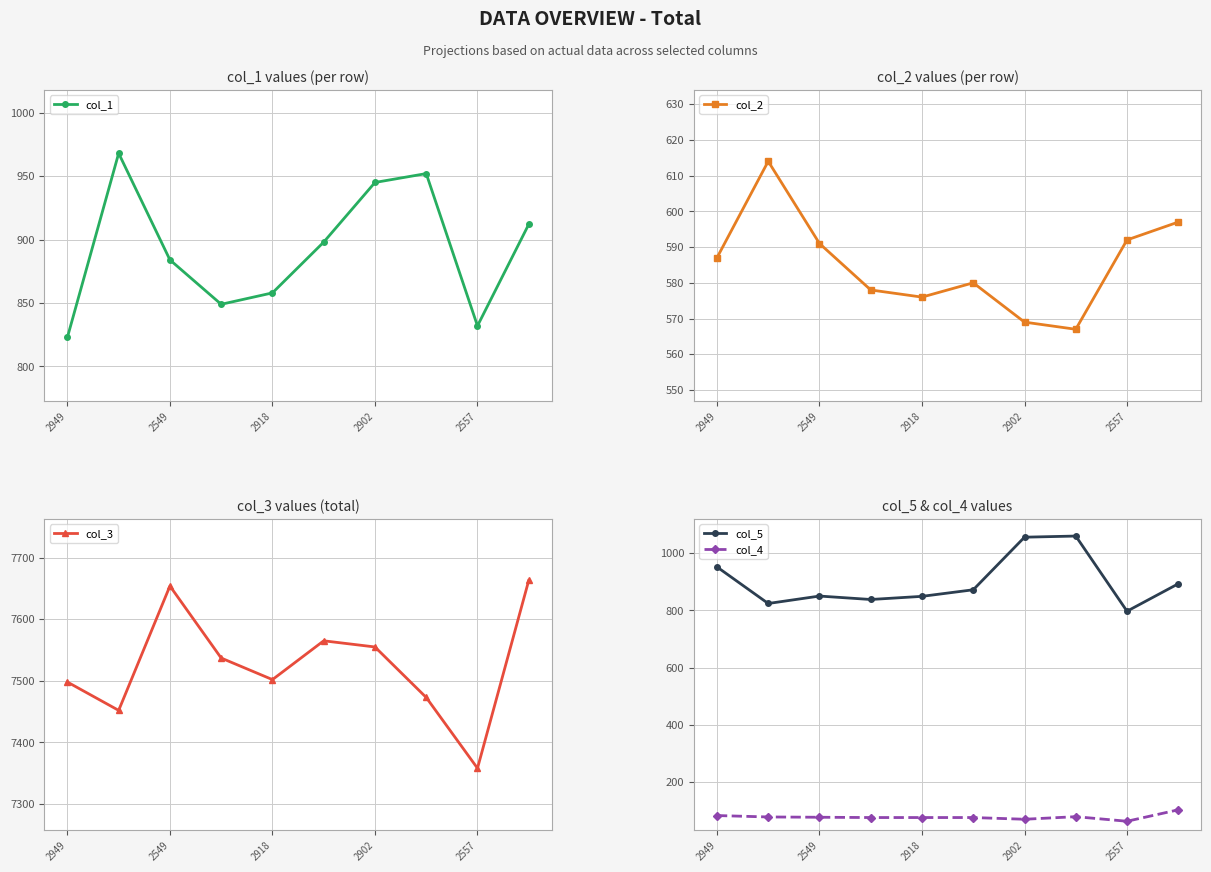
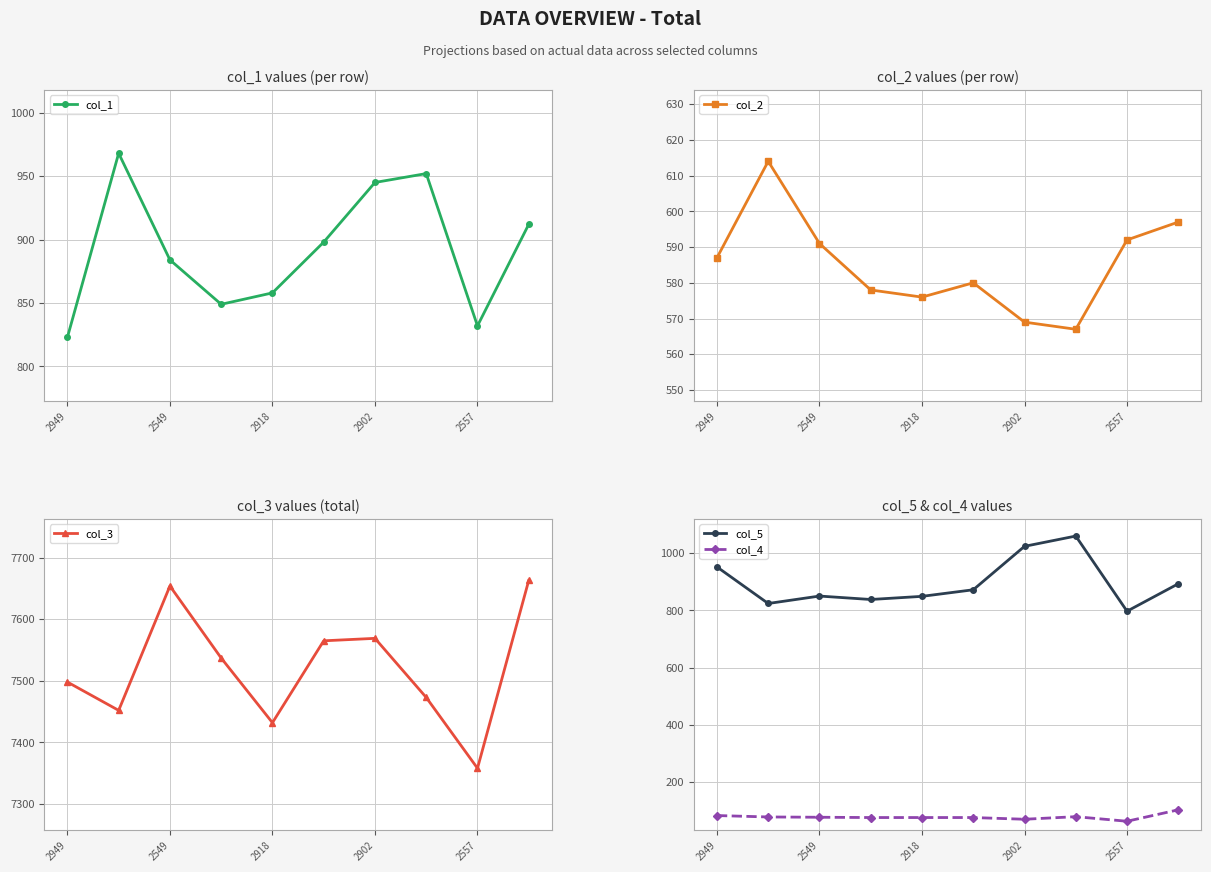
col_3 values (total), 2918: 7500 -> 7430
col_3 values (total), 2902: 7560 -> 7570
col_5 & col_4 values, col_5, 2902: 1060 -> 1020
